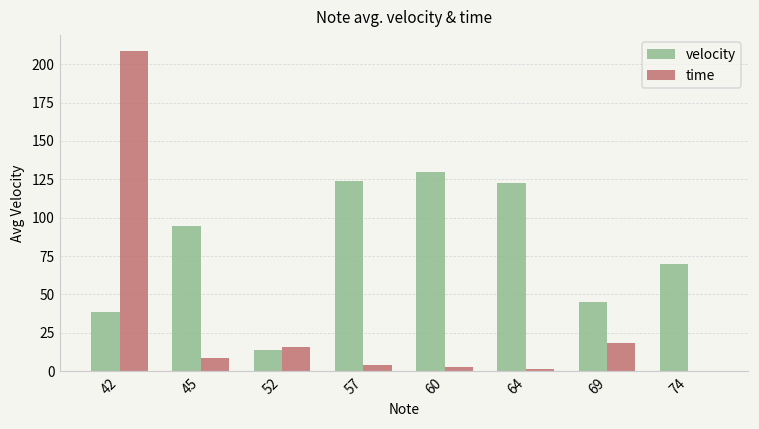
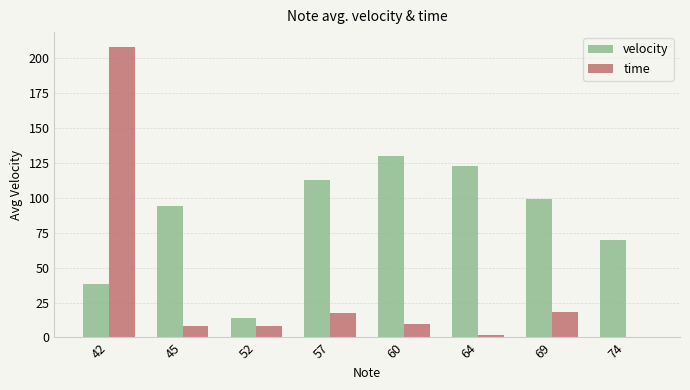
time, 52: 16 -> 8
velocity, 57: 124 -> 113
time, 57: 4 -> 17
time, 60: 3 -> 10
velocity, 69: 45 -> 99
